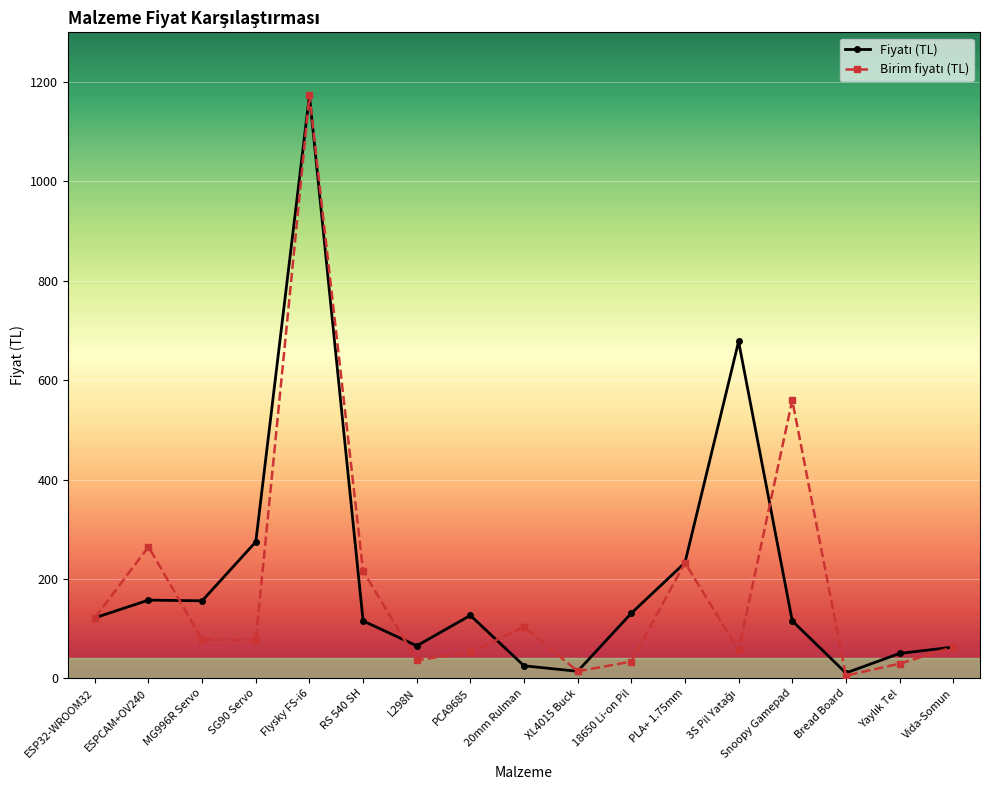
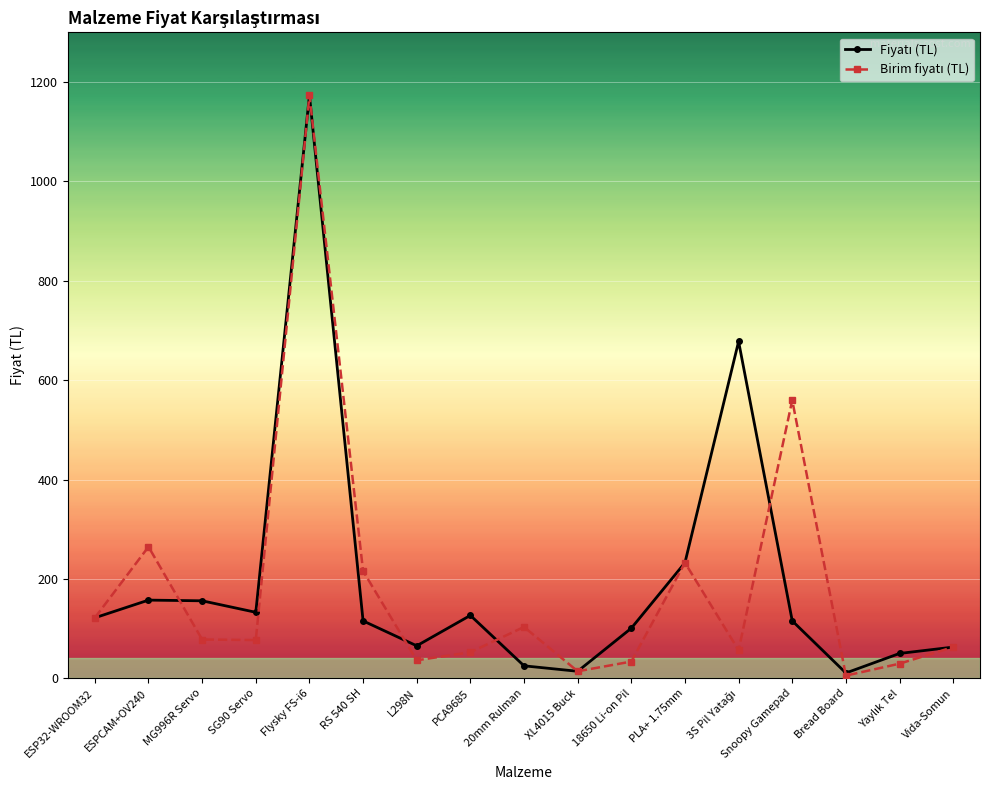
Fiyatı (TL), SG90 Servo: 270 -> 130
Fiyatı (TL), 18650 Li-on Pil: 130 -> 100
